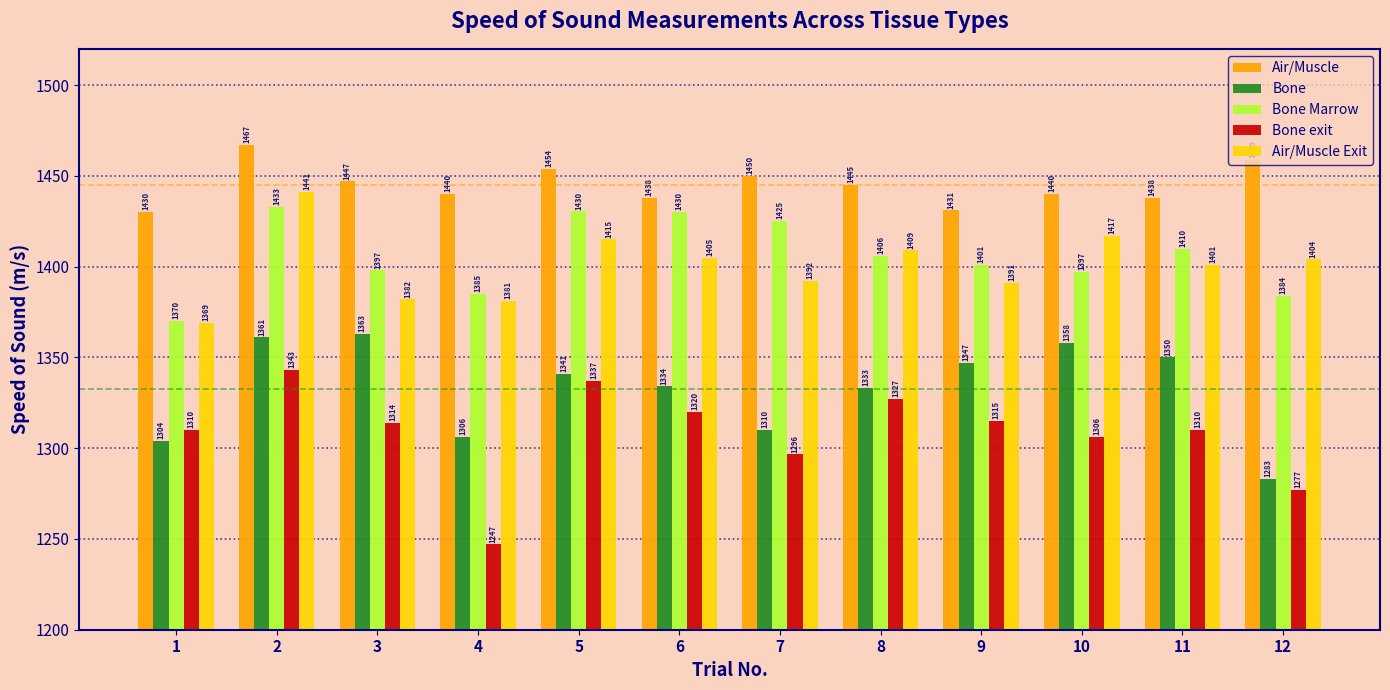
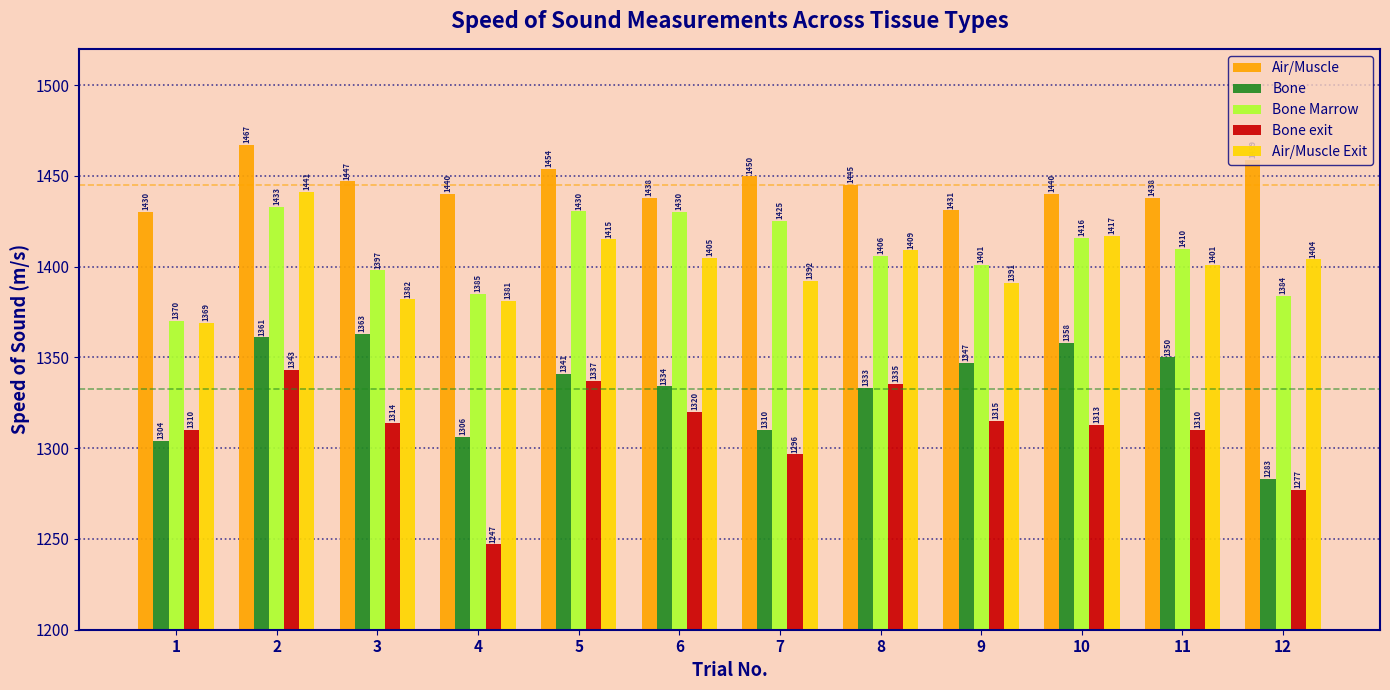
Bone exit, 8: 1327 -> 1335
Bone Marrow, 10: 1397 -> 1416
Bone exit, 10: 1306 -> 1313
